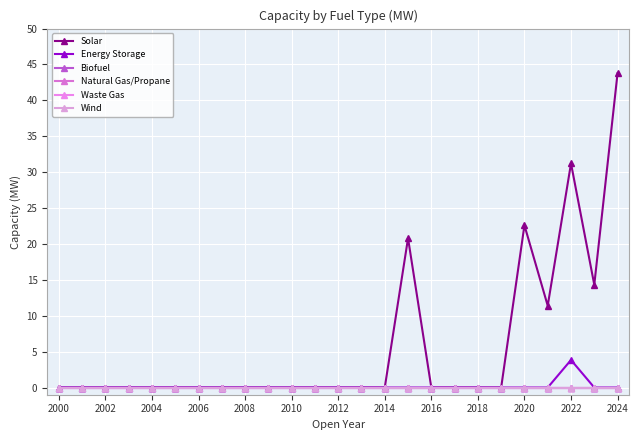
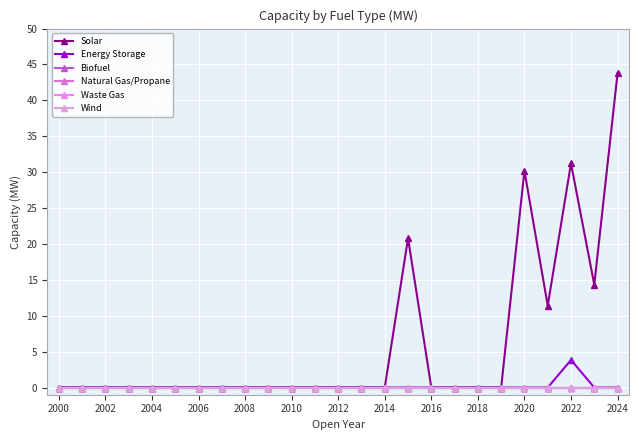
Solar, 2020: 23 -> 30
